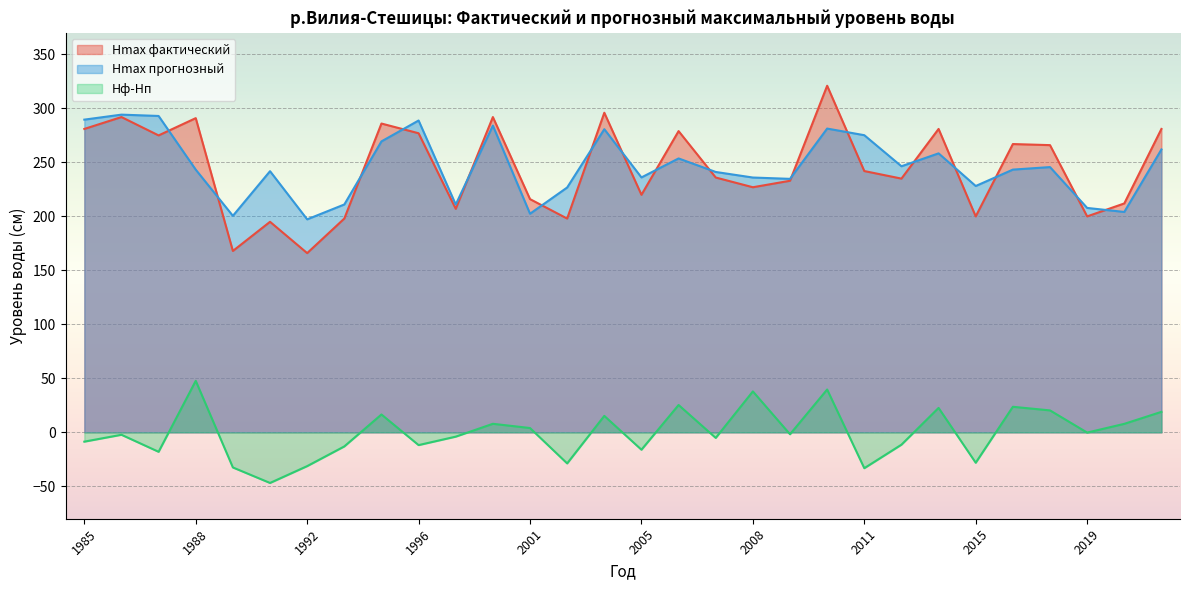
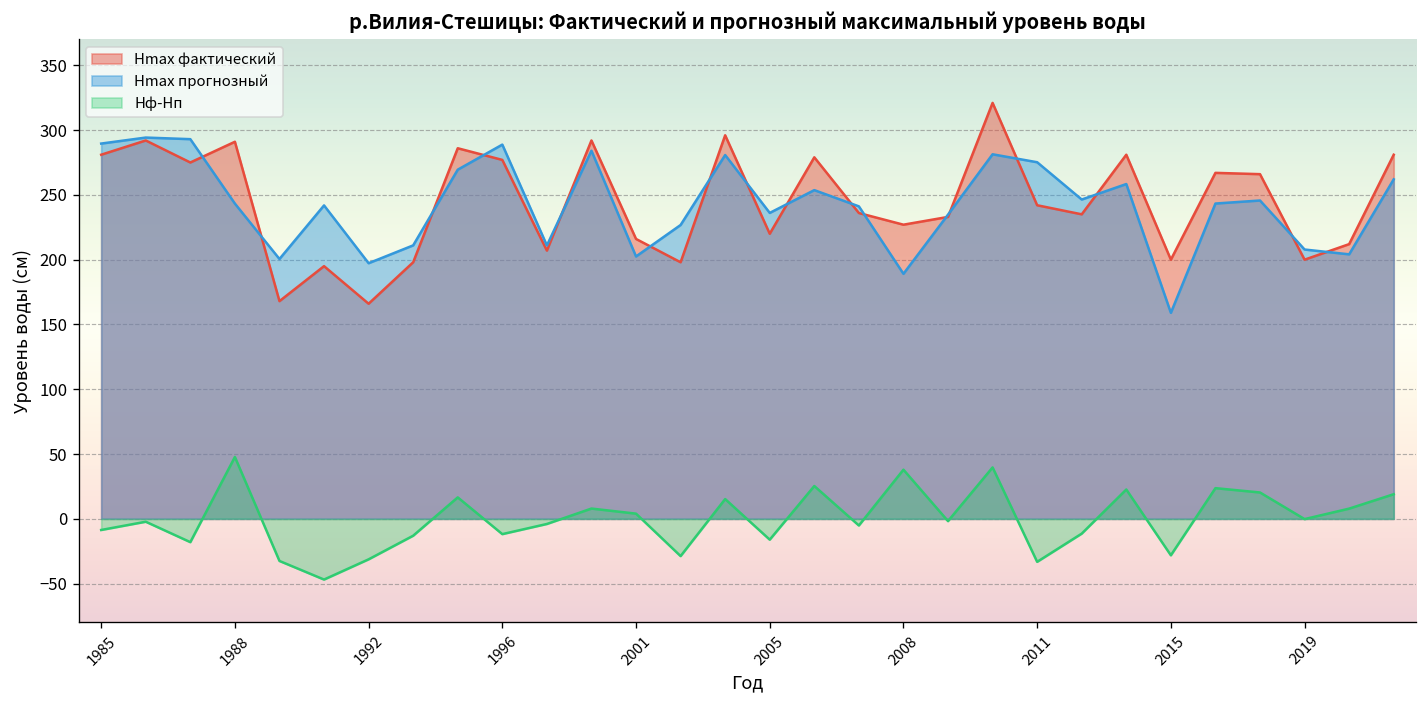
Hmax прогнозный, 2008: 236 -> 189
Hmax прогнозный, 2015: 228 -> 159
